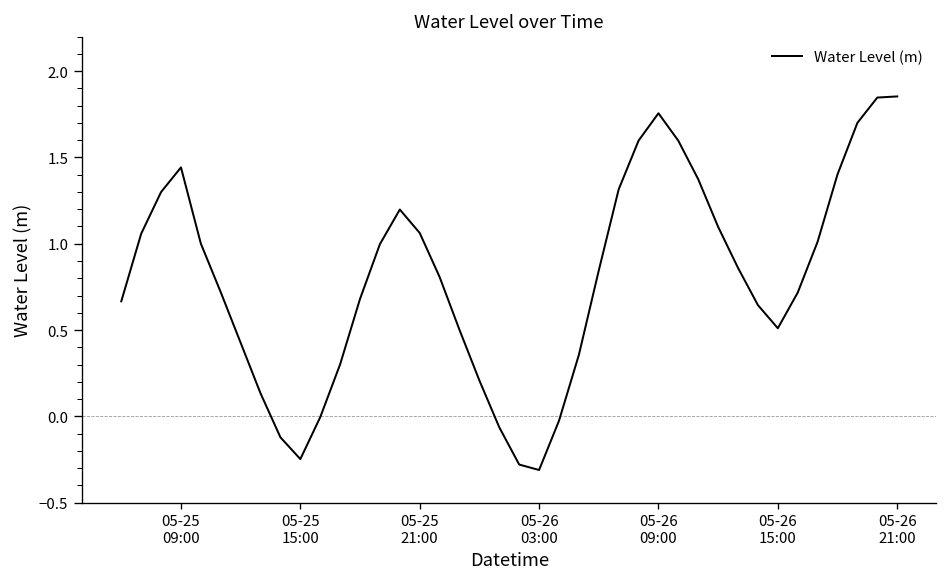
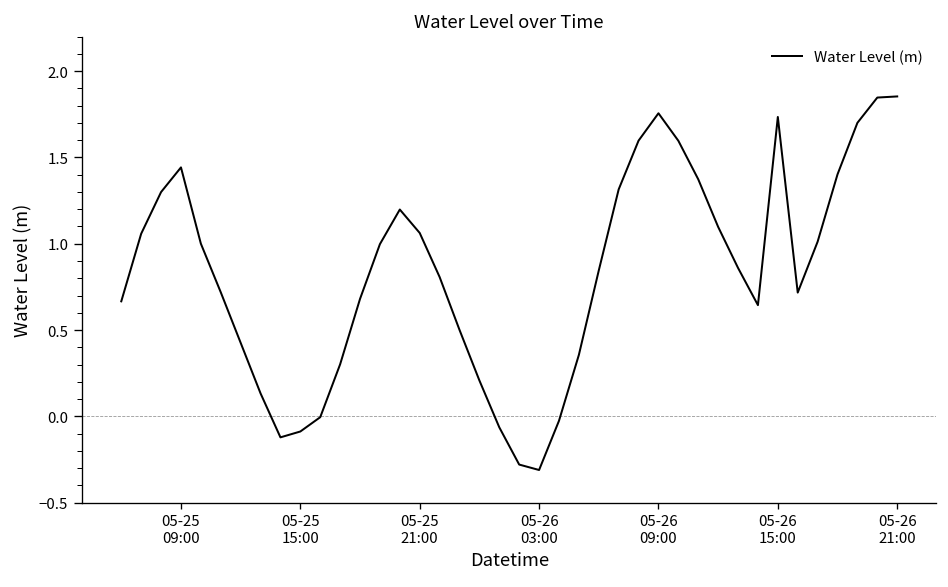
05-25 15:00: -0.25 -> -0.09
05-26 15:00: 0.51 -> 1.73
